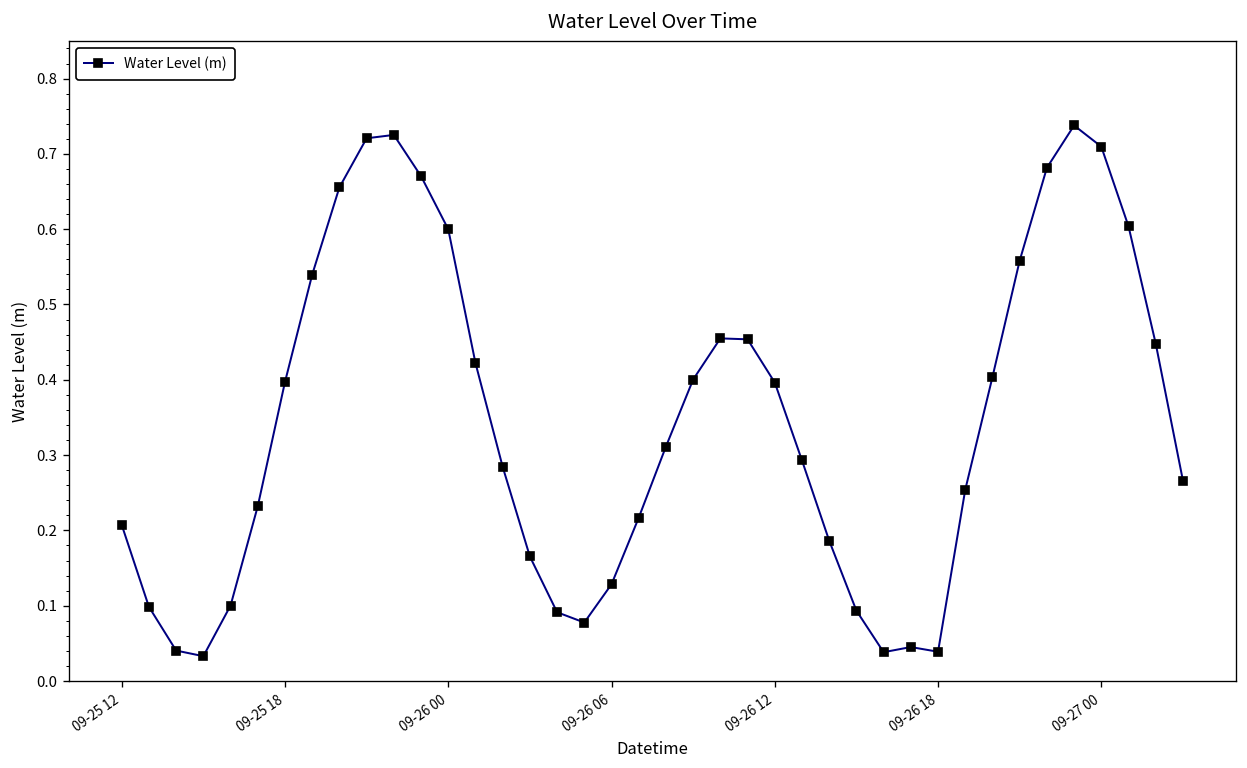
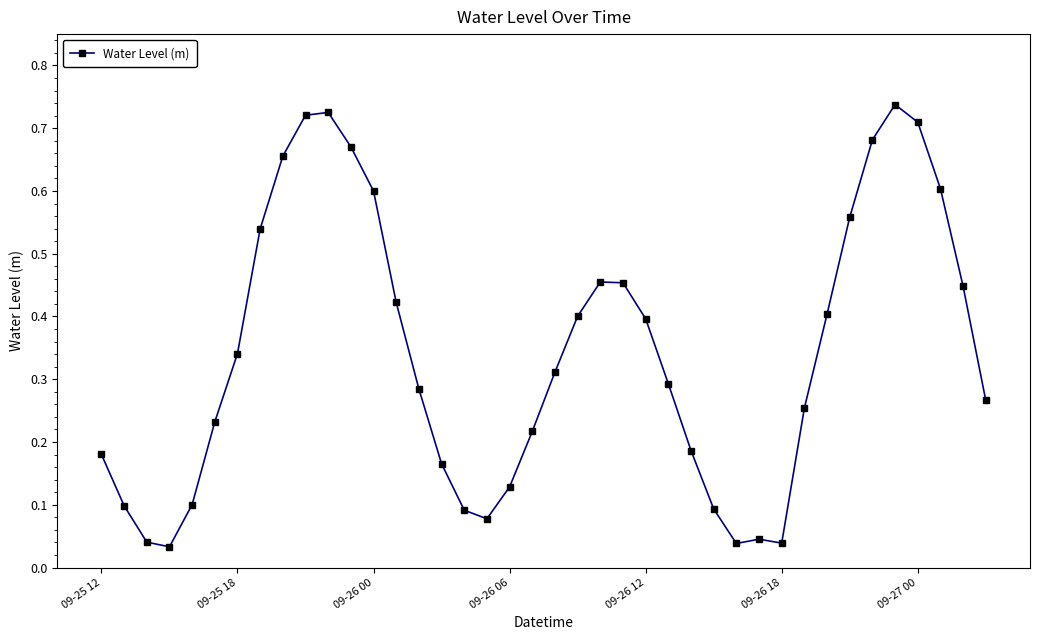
09-25 12: 0.21 -> 0.18
09-25 18: 0.40 -> 0.34
